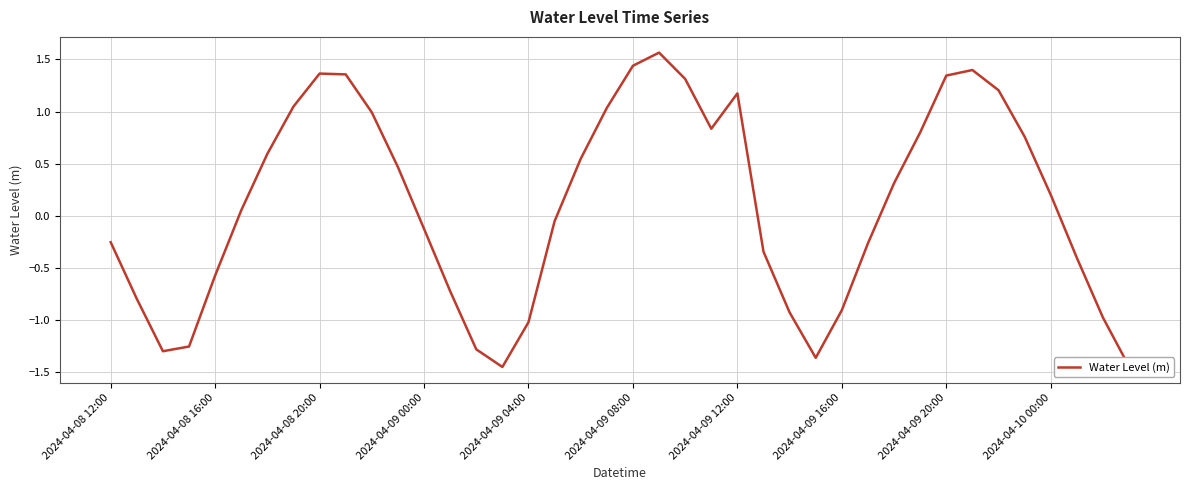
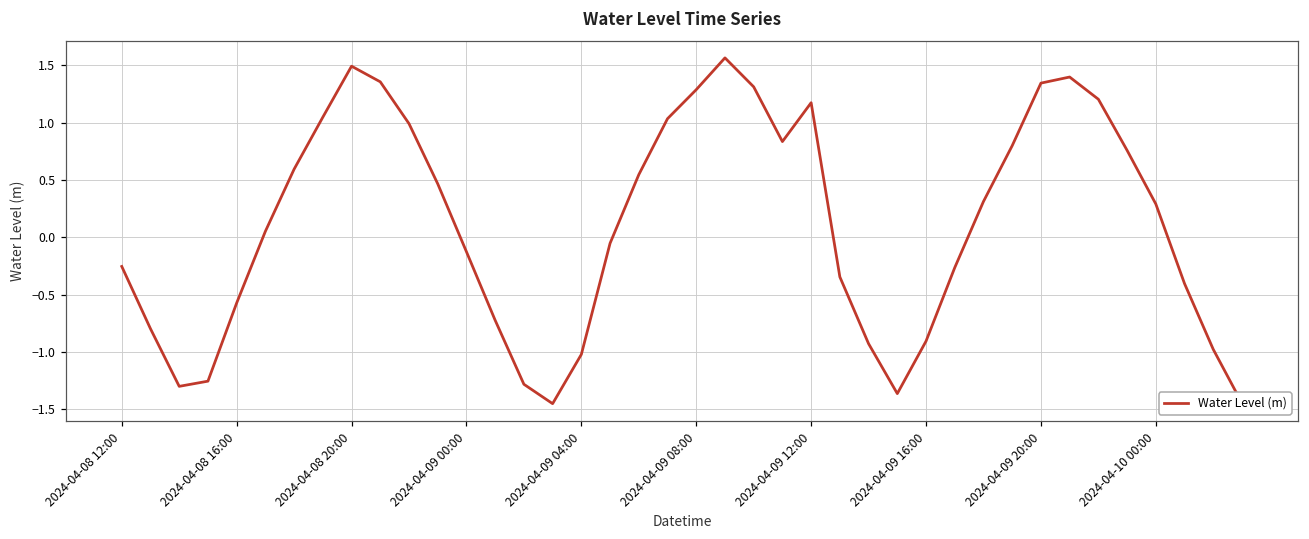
2024-04-08 20:00: 1.36 -> 1.49
2024-04-09 08:00: 1.44 -> 1.29
2024-04-10 00:00: 0.20 -> 0.29
